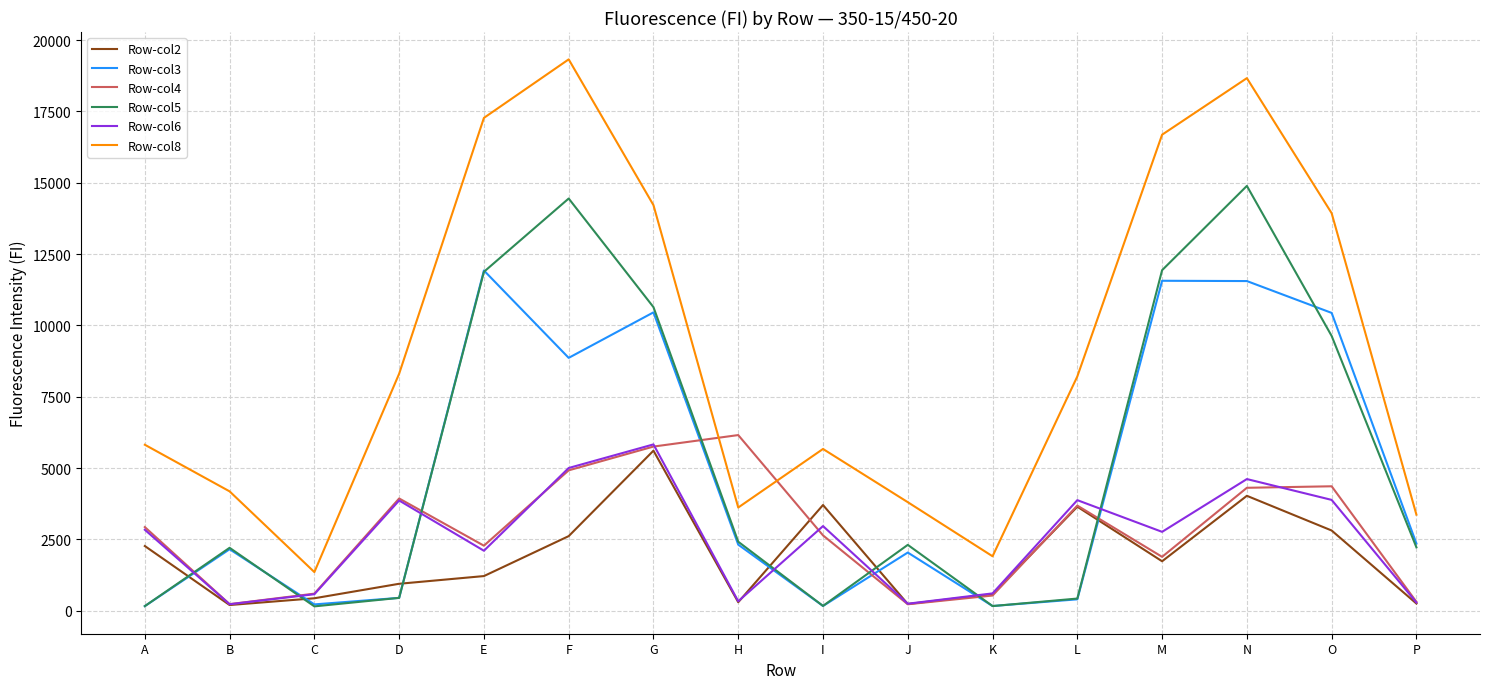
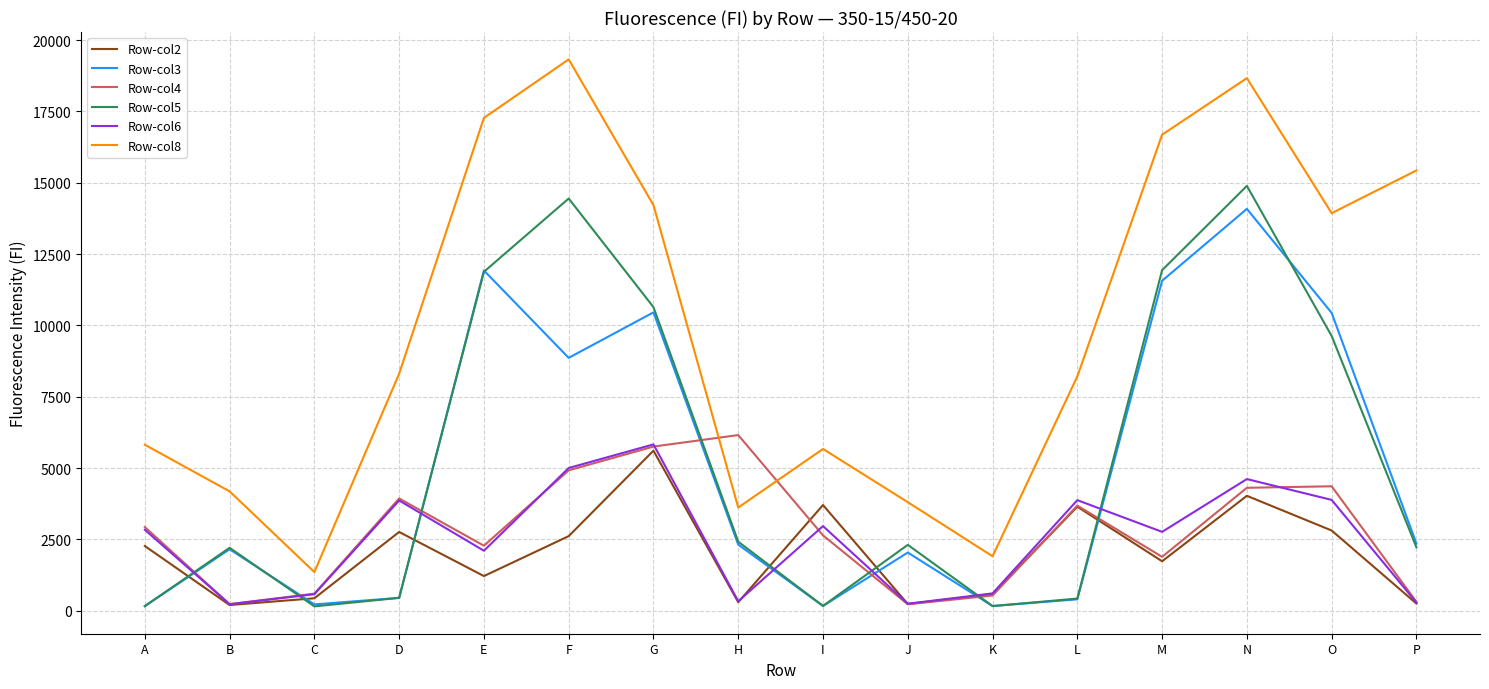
Row-col2, D: 900 -> 2800
Row-col3, N: 11600 -> 14100
Row-col8, P: 3400 -> 15400
